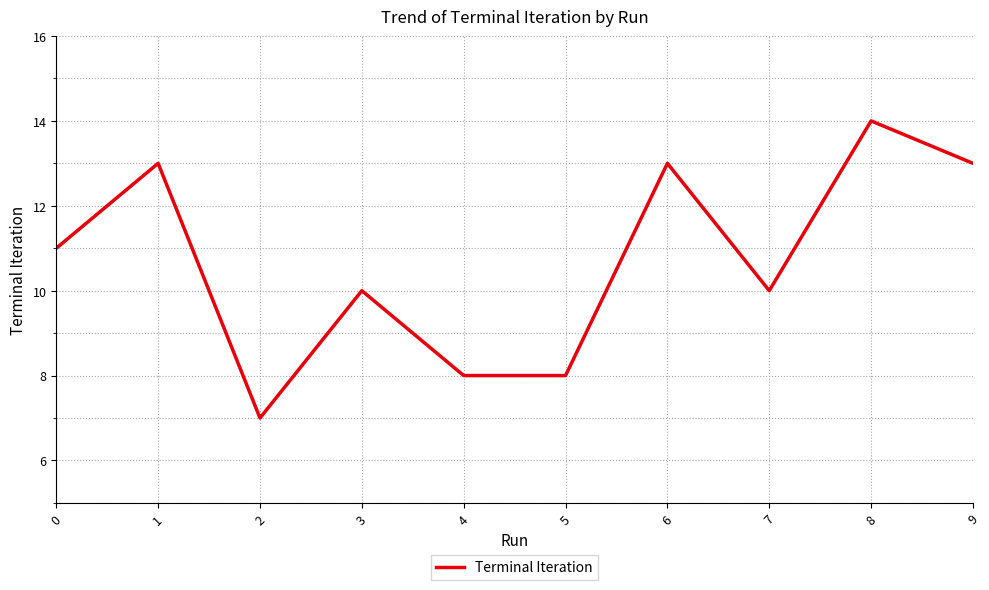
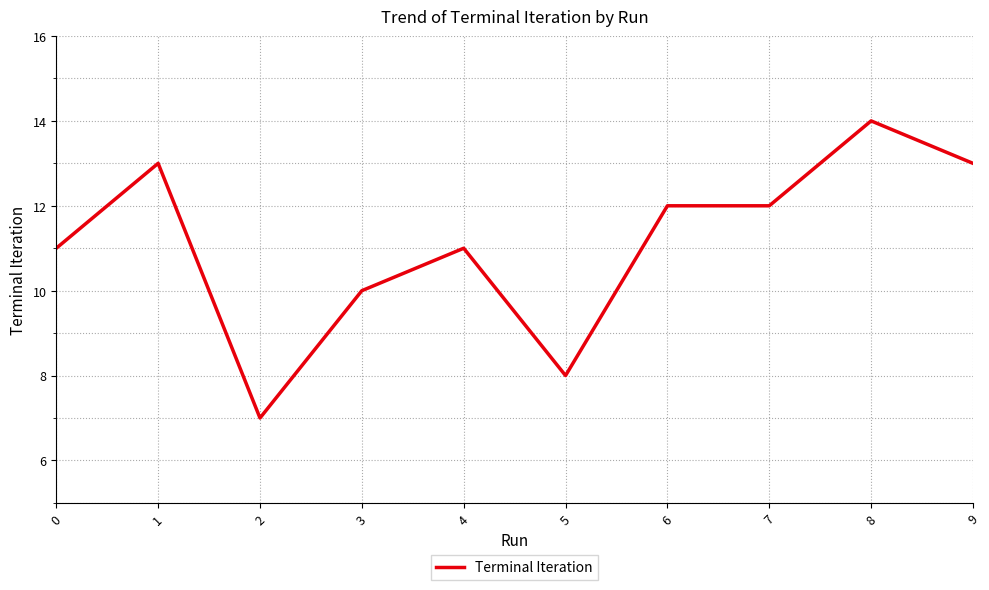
4: 8 -> 11
6: 13 -> 12
7: 10 -> 12
